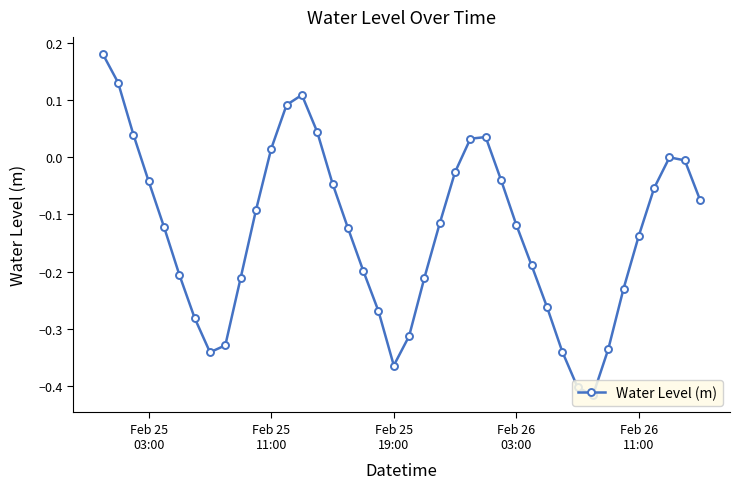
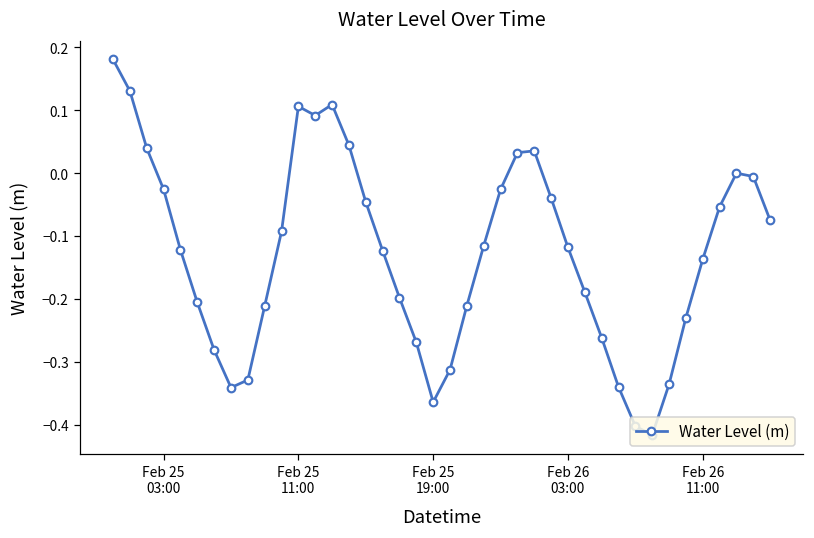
Feb 25 03:00: -0.04 -> -0.03
Feb 25 11:00: 0.02 -> 0.11
